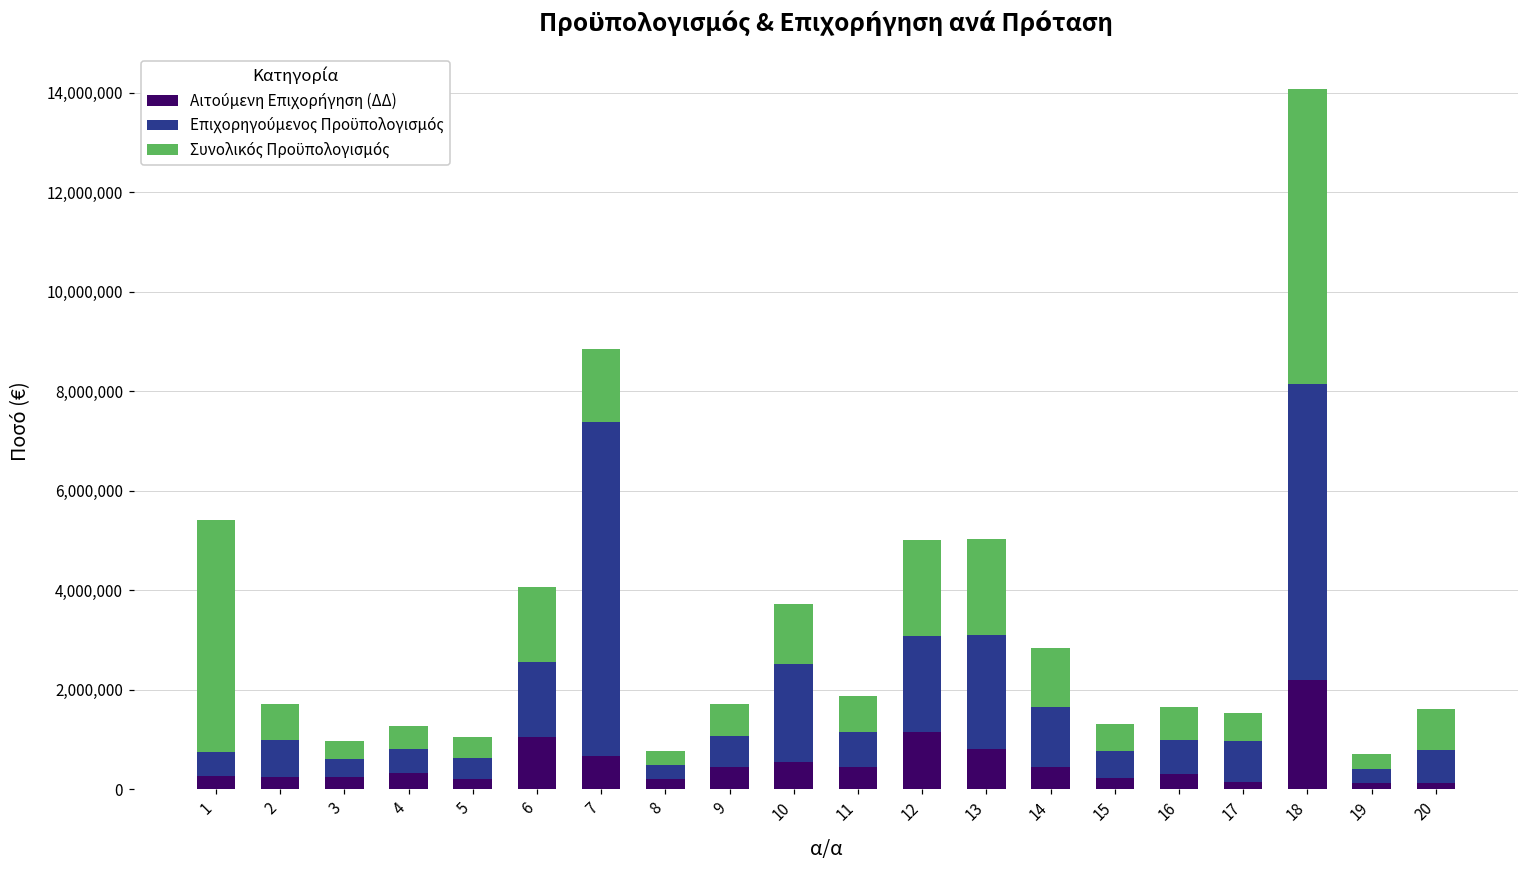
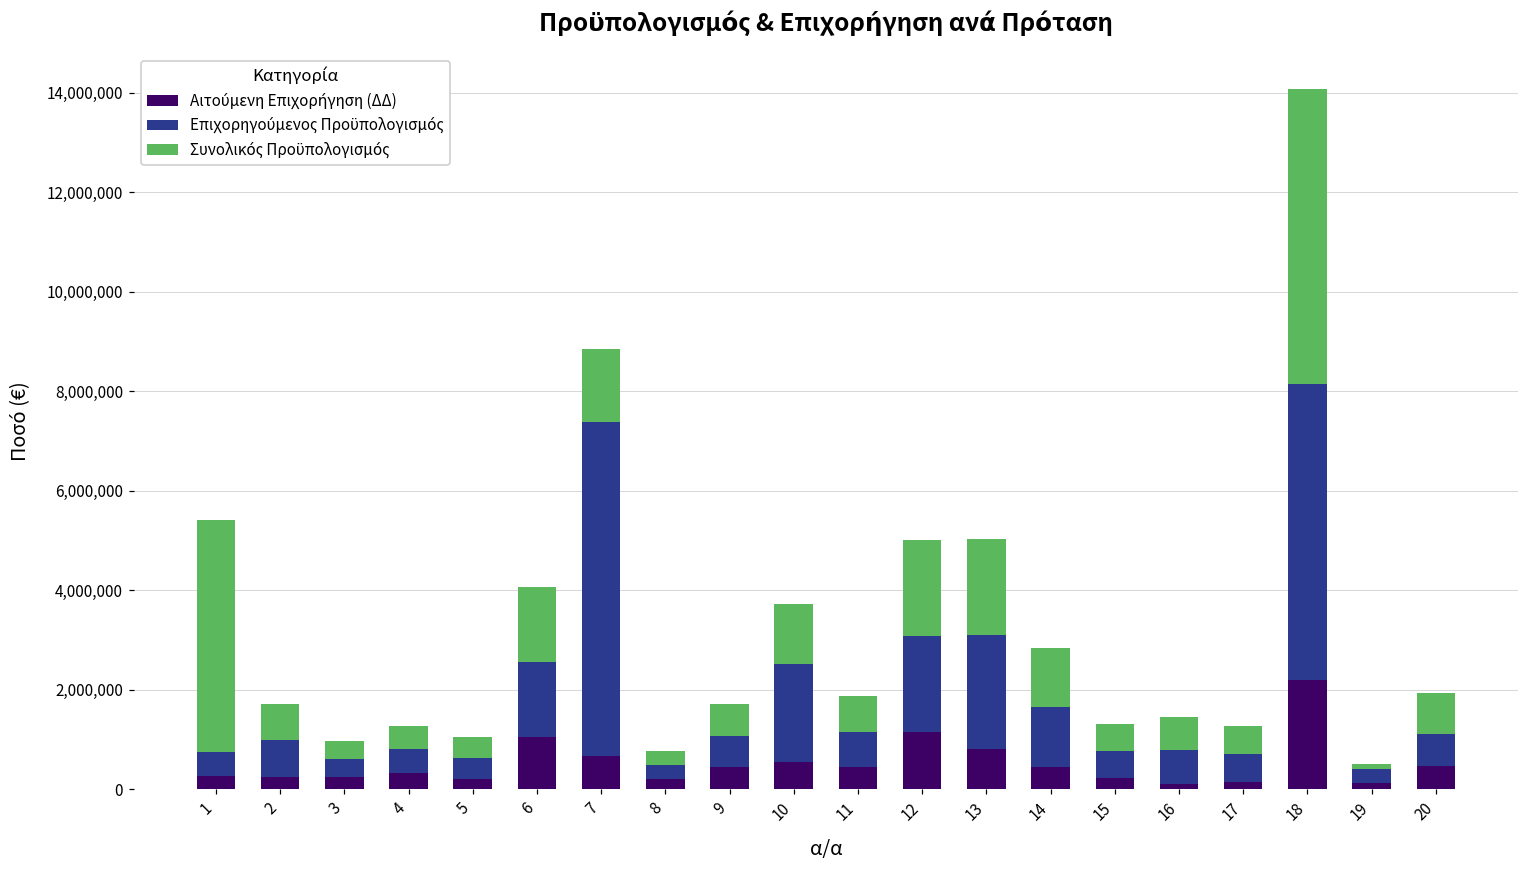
Αιτούμενη Επιχορήγηση (ΔΔ), 16: 300,000 -> 100,000
Επιχορηγούμενος Προϋπολογισμός, 17: 800,000 -> 600,000
Συνολικός Προϋπολογισμός, 19: 300,000 -> 100,000
Αιτούμενη Επιχορήγηση (ΔΔ), 20: 100,000 -> 500,000
